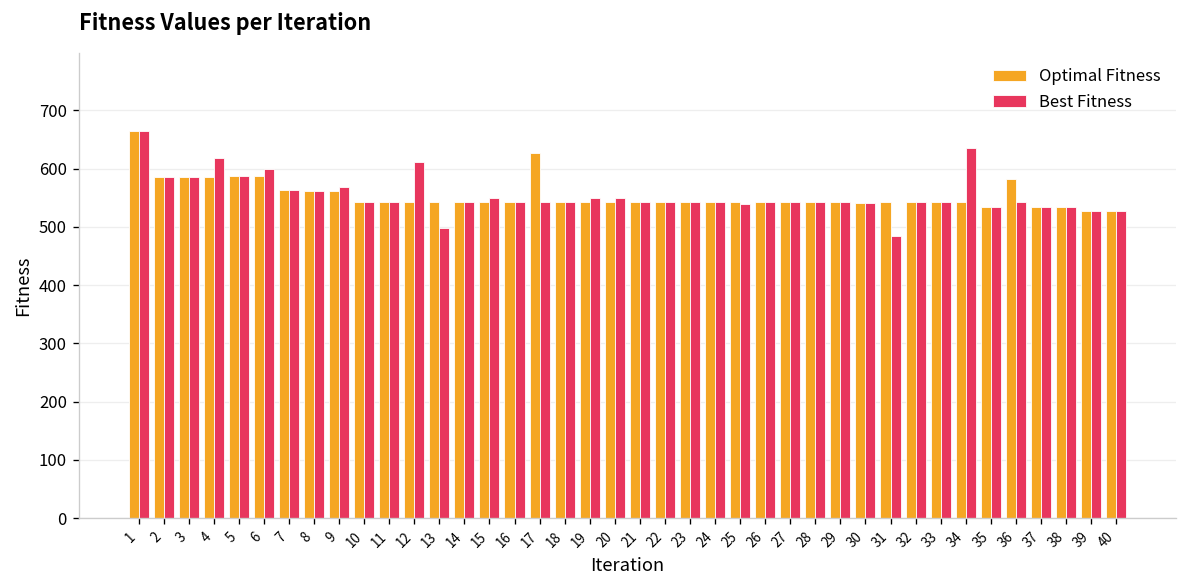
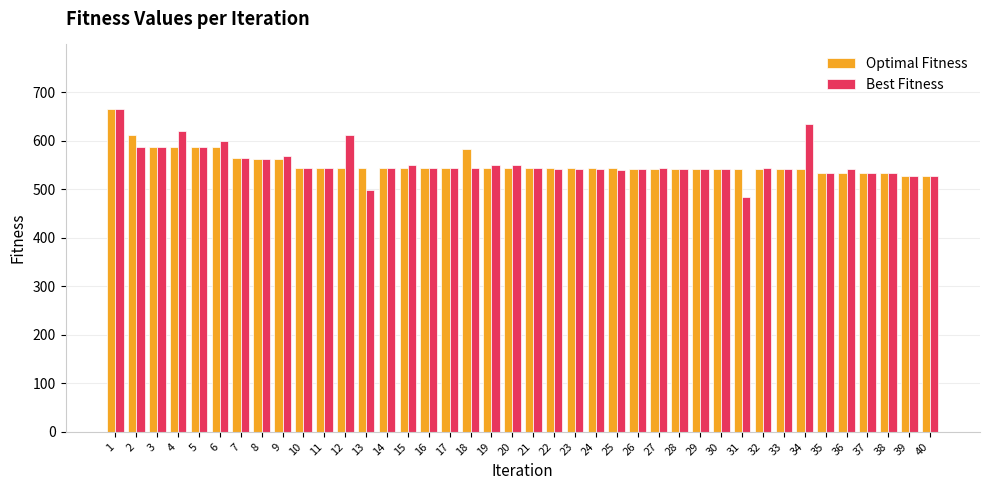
Optimal Fitness, 2: 590 -> 610
Optimal Fitness, 17: 630 -> 540
Optimal Fitness, 18: 540 -> 580
Optimal Fitness, 36: 580 -> 530
